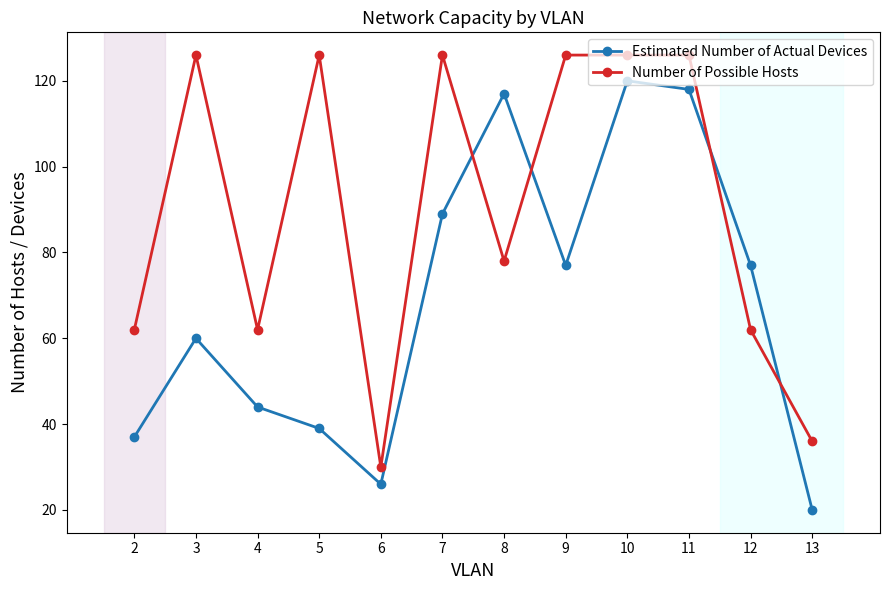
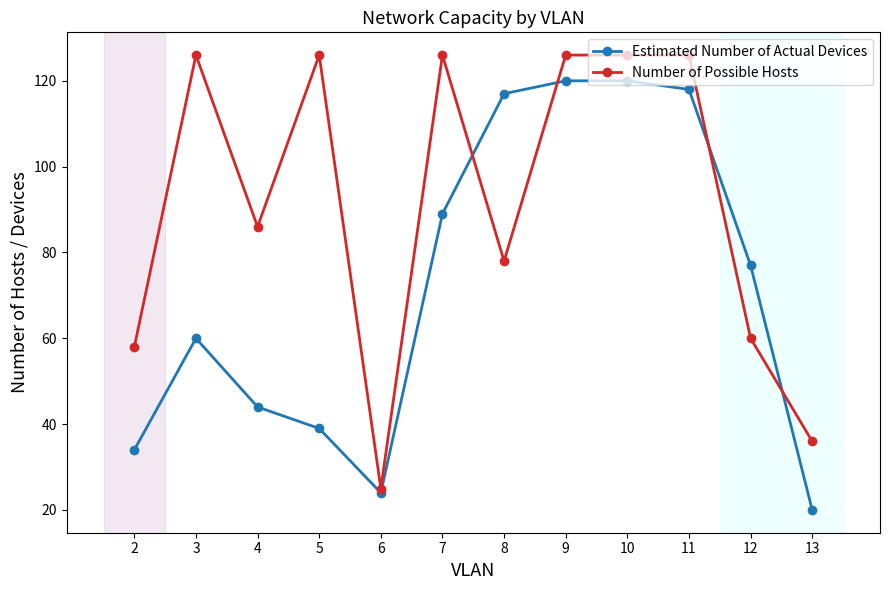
Estimated Number of Actual Devices, 2: 37 -> 34
Number of Possible Hosts, 2: 62 -> 58
Number of Possible Hosts, 4: 62 -> 86
Estimated Number of Actual Devices, 6: 26 -> 24
Number of Possible Hosts, 6: 30 -> 25
Estimated Number of Actual Devices, 9: 77 -> 120
Number of Possible Hosts, 12: 62 -> 60
